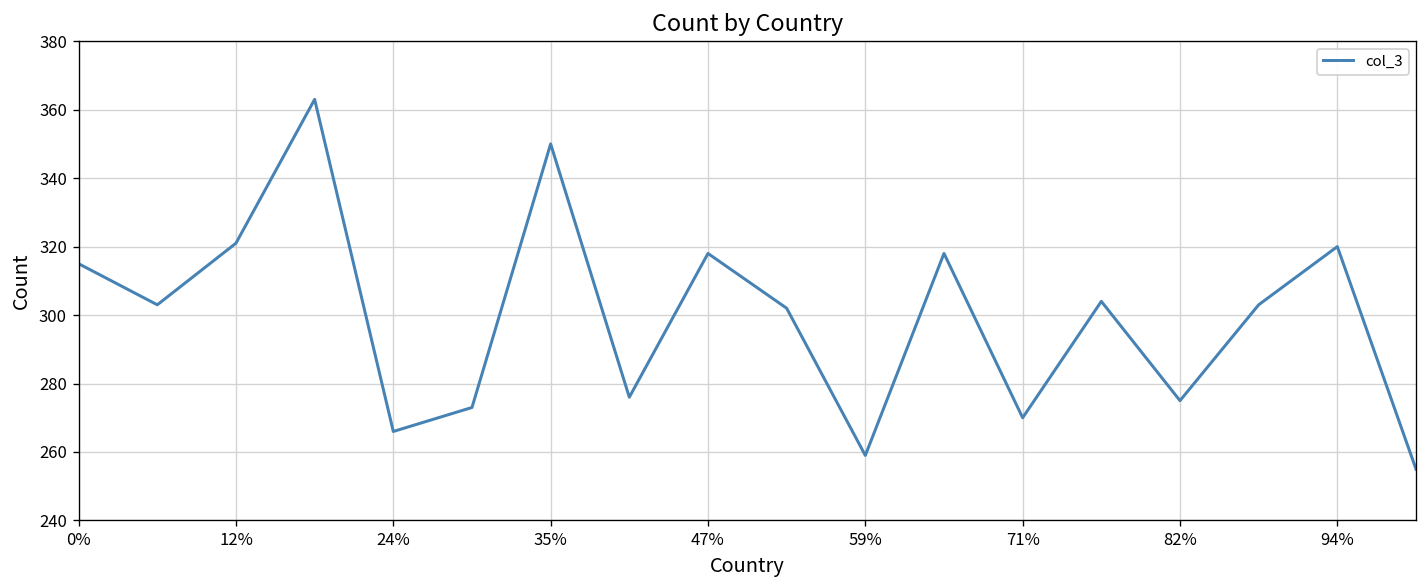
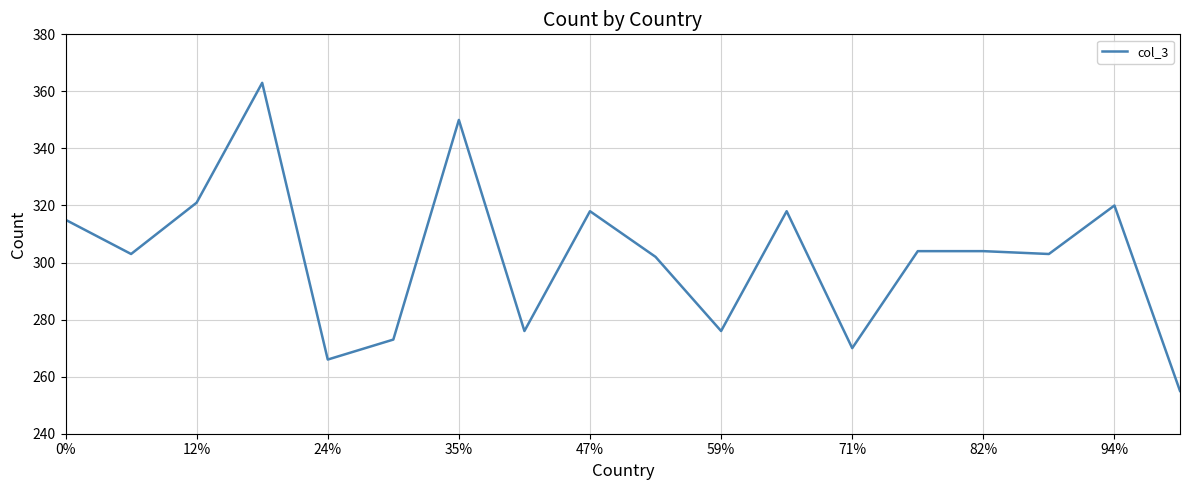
59%: 259 -> 276
82%: 275 -> 304
